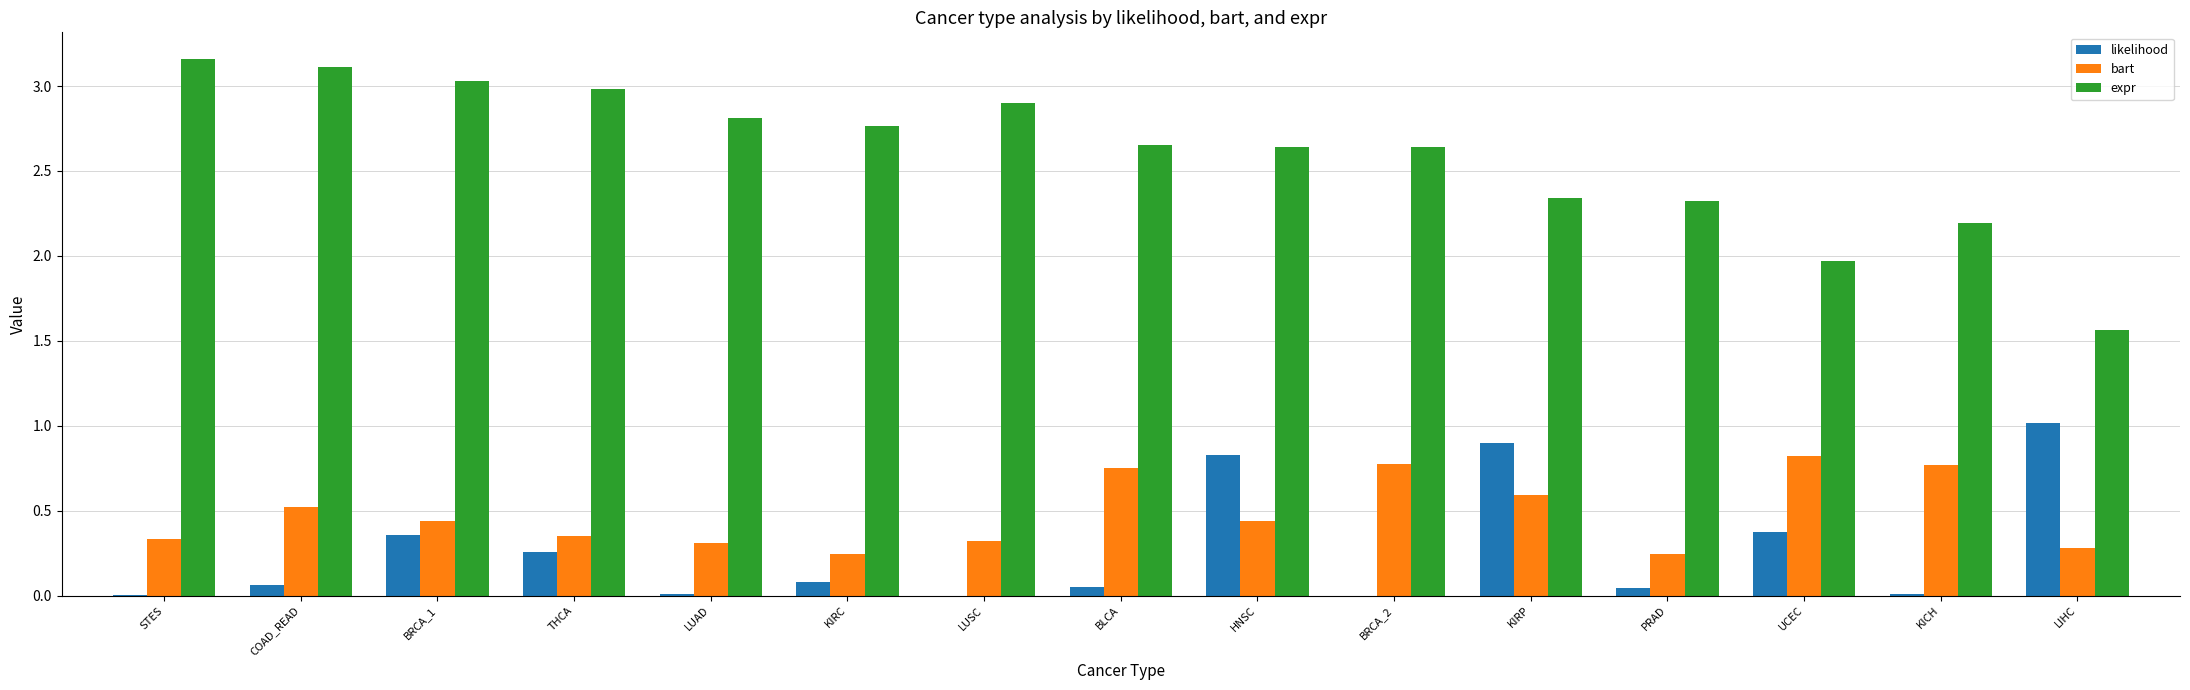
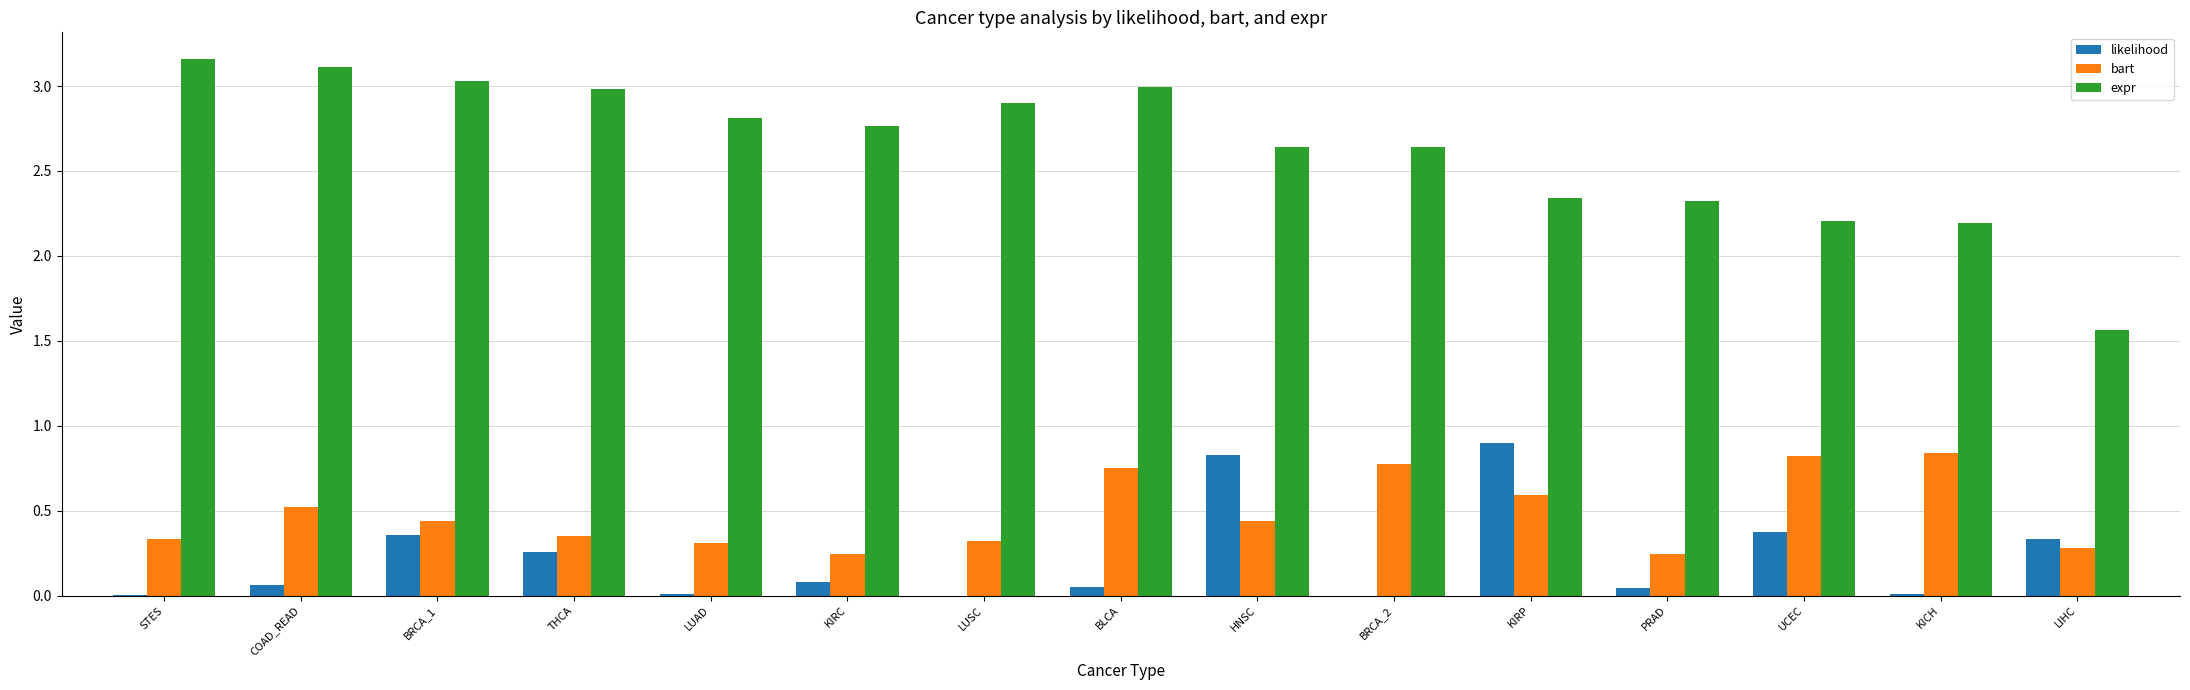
expr, BLCA: 2.65 -> 2.99
expr, UCEC: 1.97 -> 2.21
bart, KICH: 0.77 -> 0.84
likelihood, LIHC: 1.02 -> 0.33
